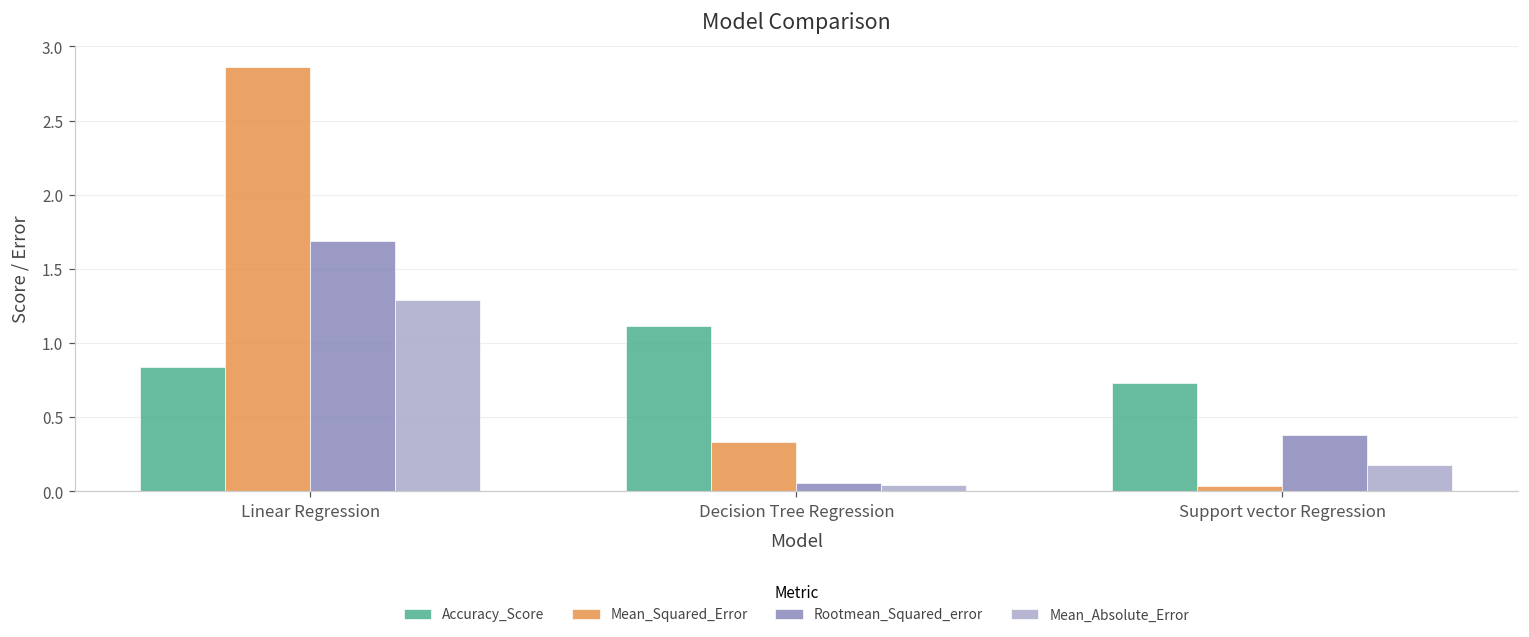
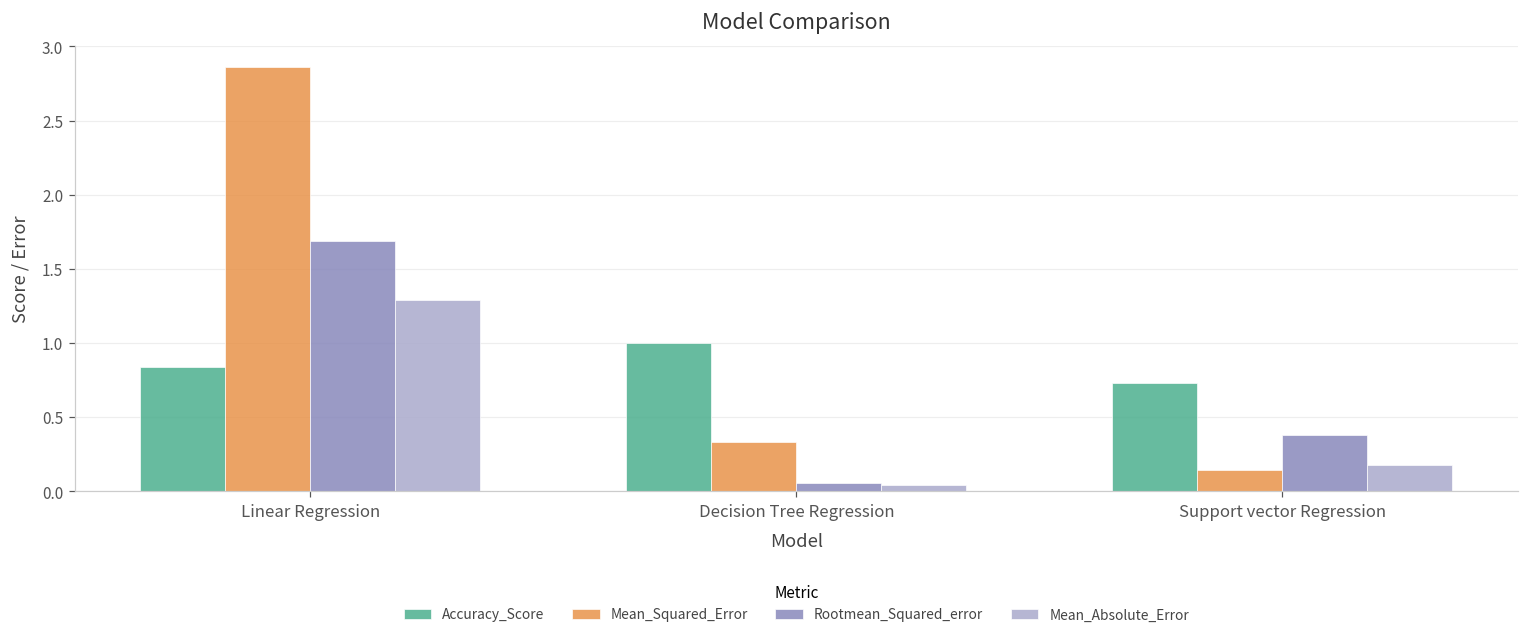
Accuracy_Score, Decision Tree Regression: 1.12 -> 1.00
Mean_Squared_Error, Support vector Regression: 0.04 -> 0.14
